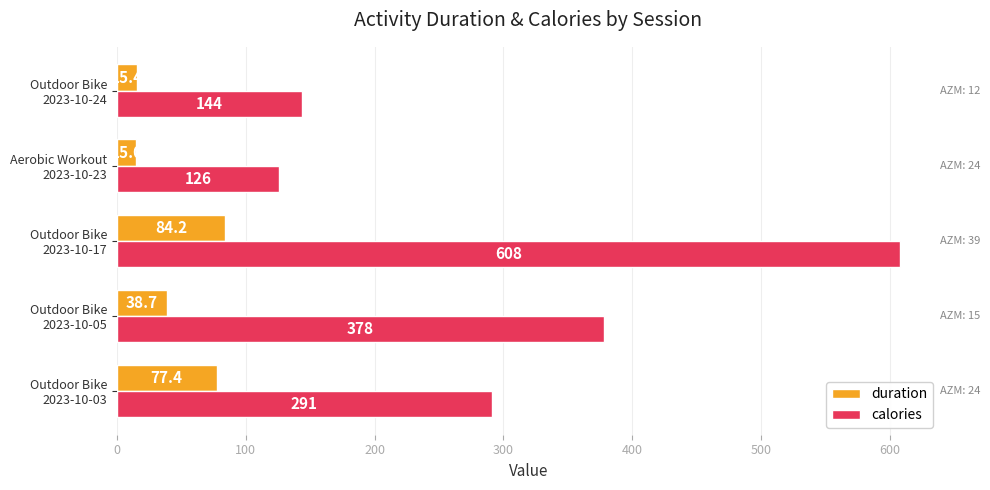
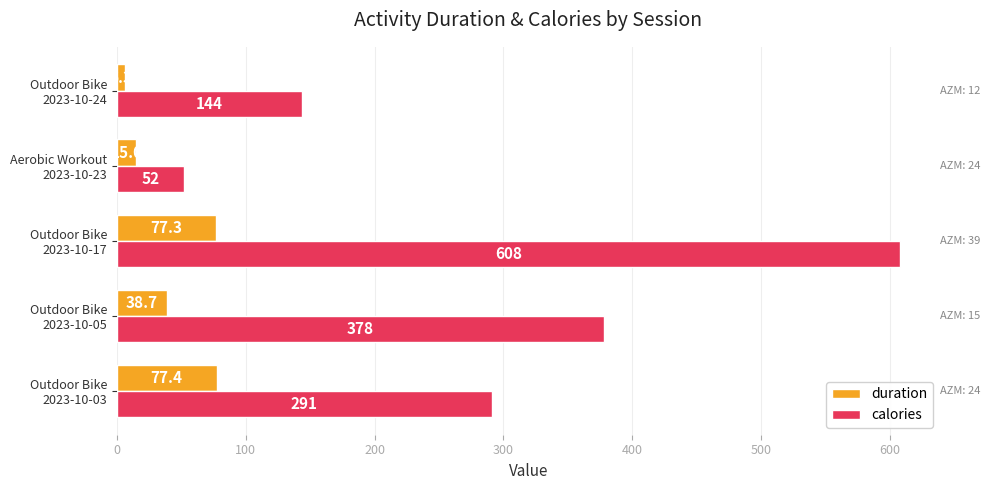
duration, Outdoor Bike 2023-10-24: 15 -> 6
calories, Aerobic Workout 2023-10-23: 126 -> 52
duration, Outdoor Bike 2023-10-17: 84.2 -> 77.3
